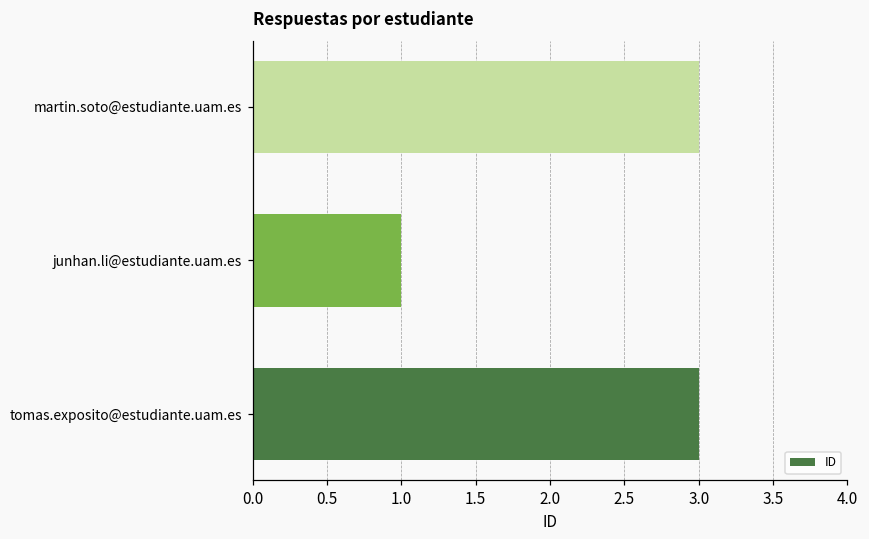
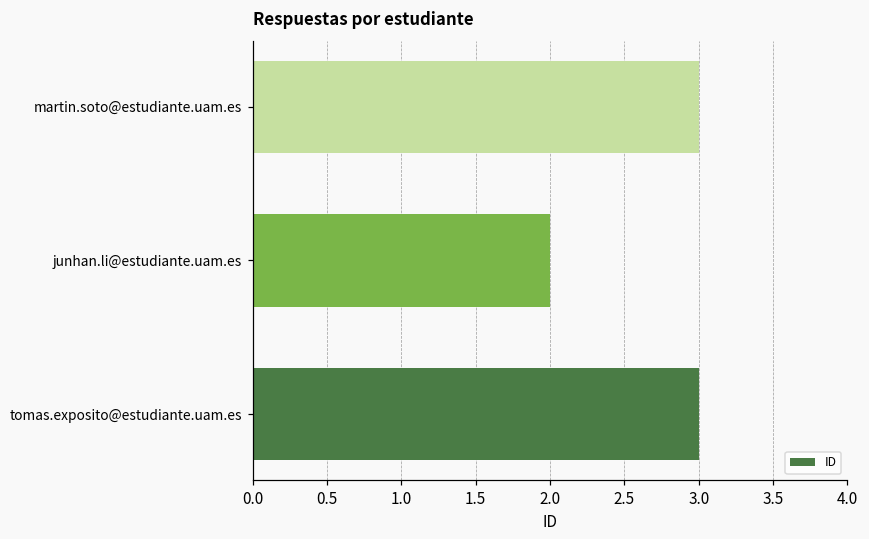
junhan.li@estudiante.uam.es: 1 -> 2
